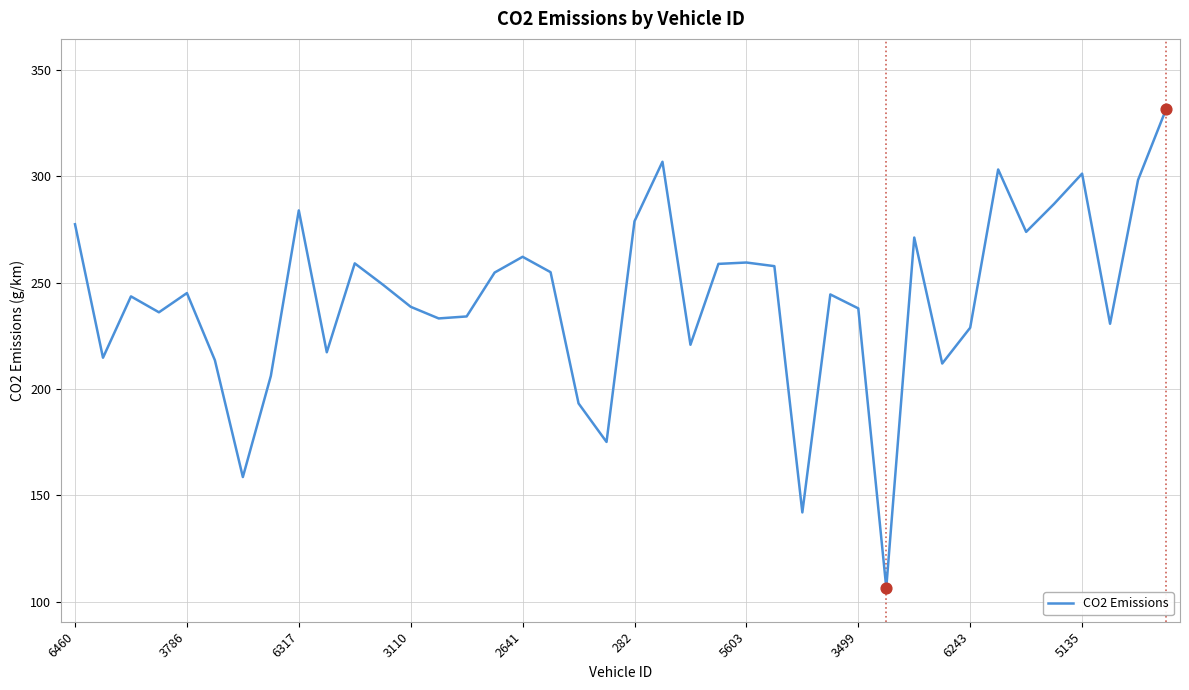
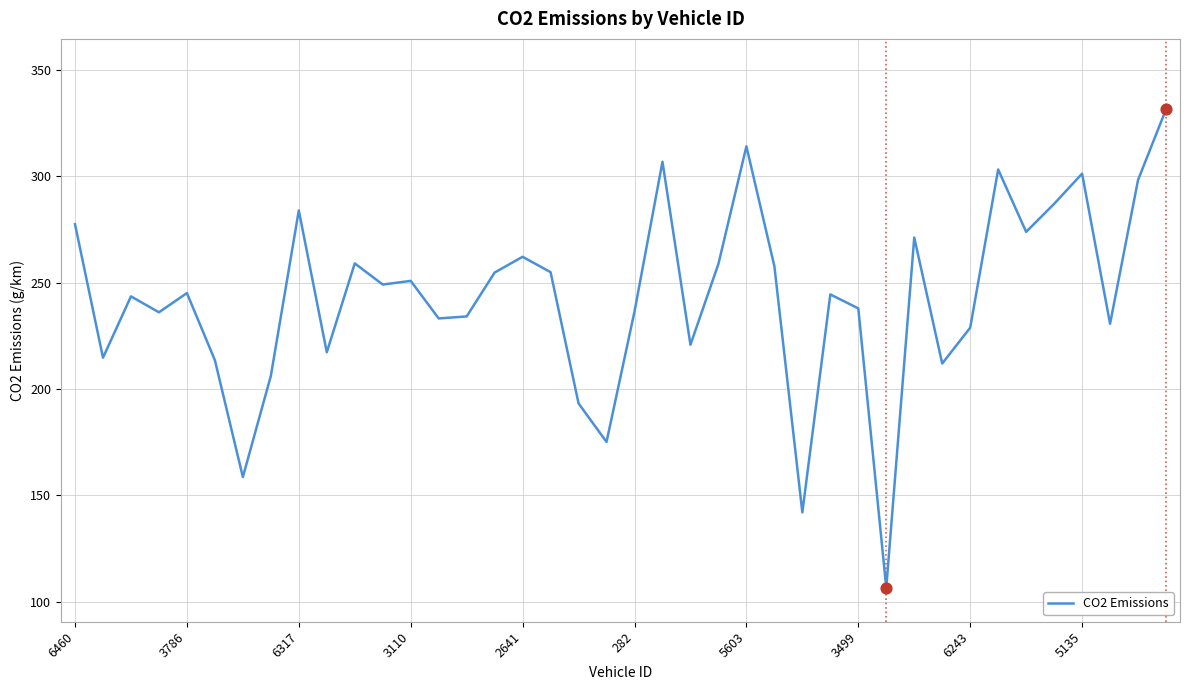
CO2 Emissions, 3110: 239 -> 251
CO2 Emissions, 282: 279 -> 236
CO2 Emissions, 5603: 259 -> 314
